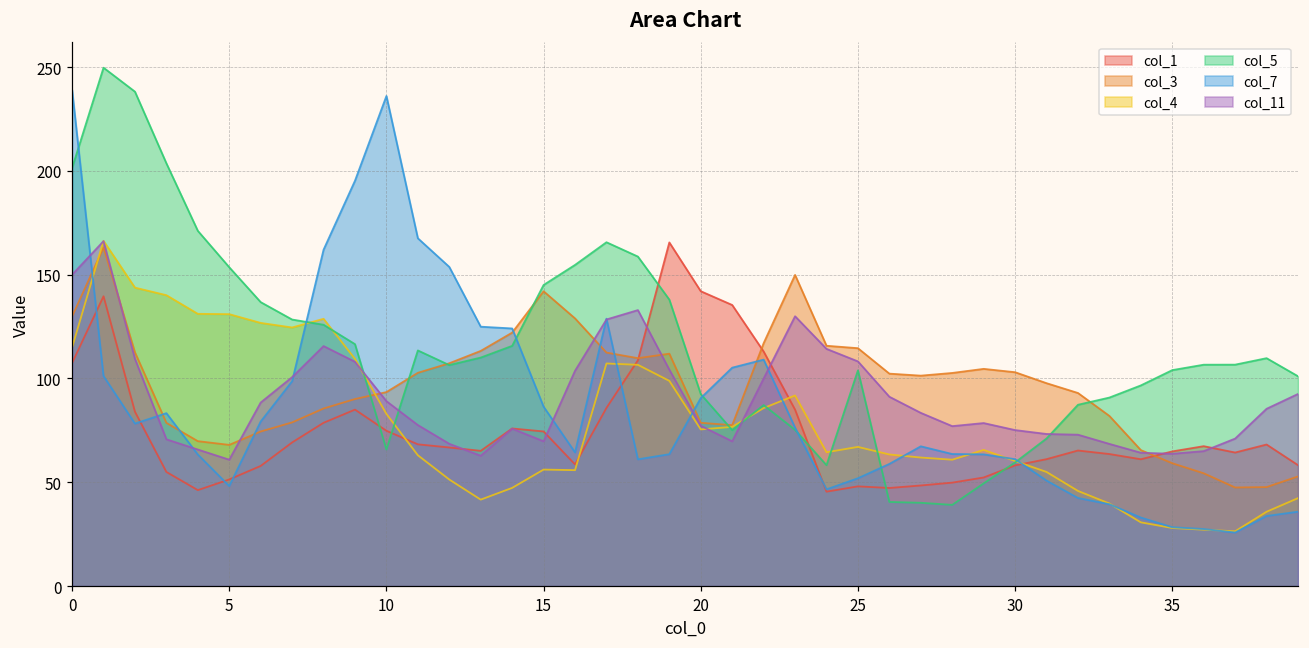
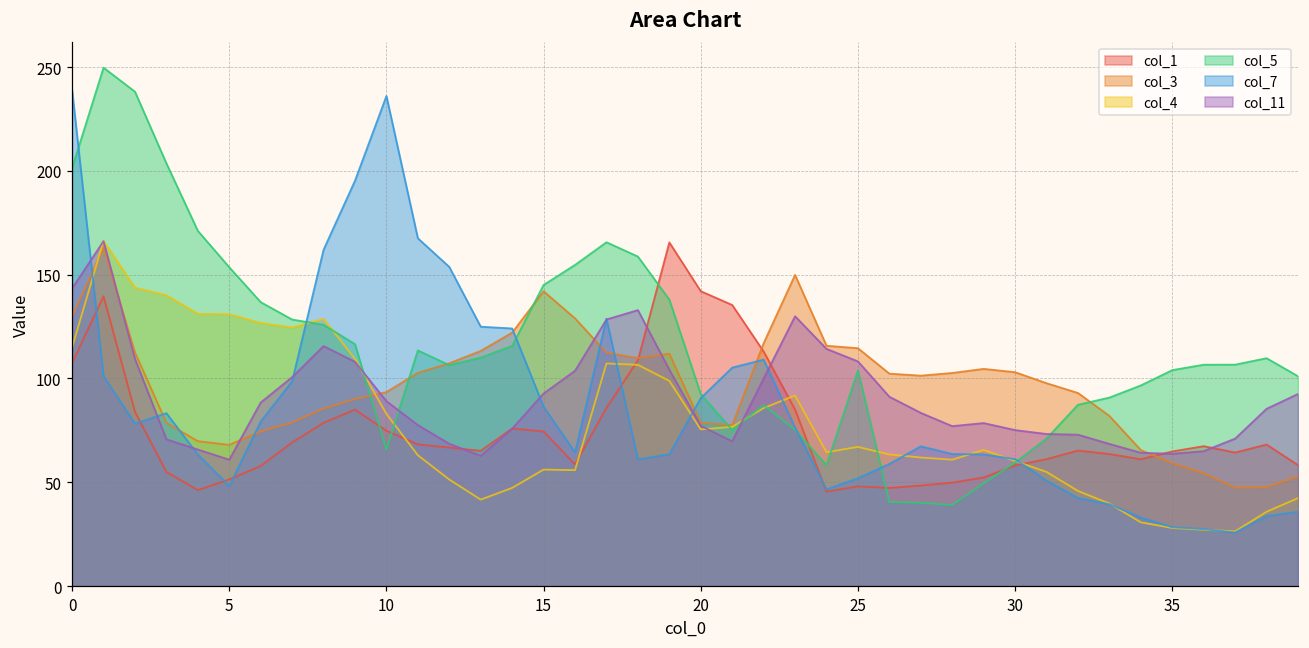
col_11, 0: 150 -> 143
col_11, 15: 70 -> 93
